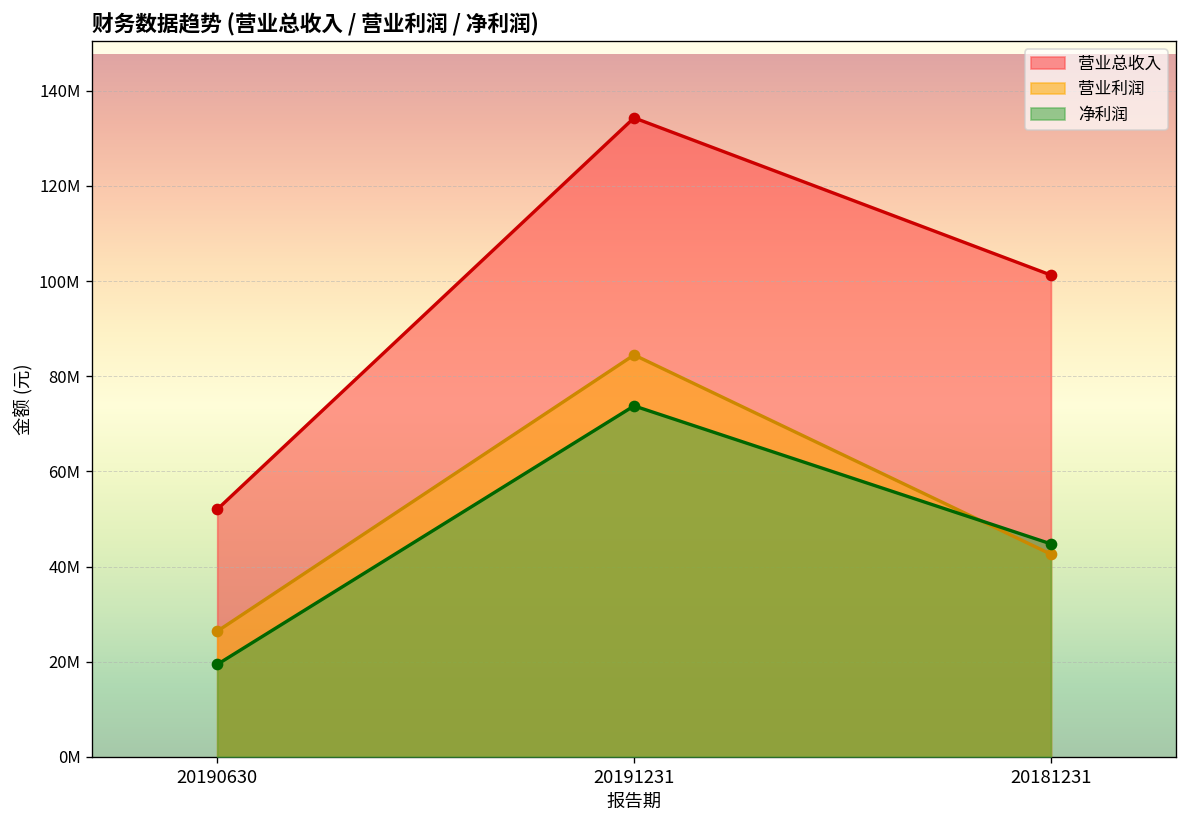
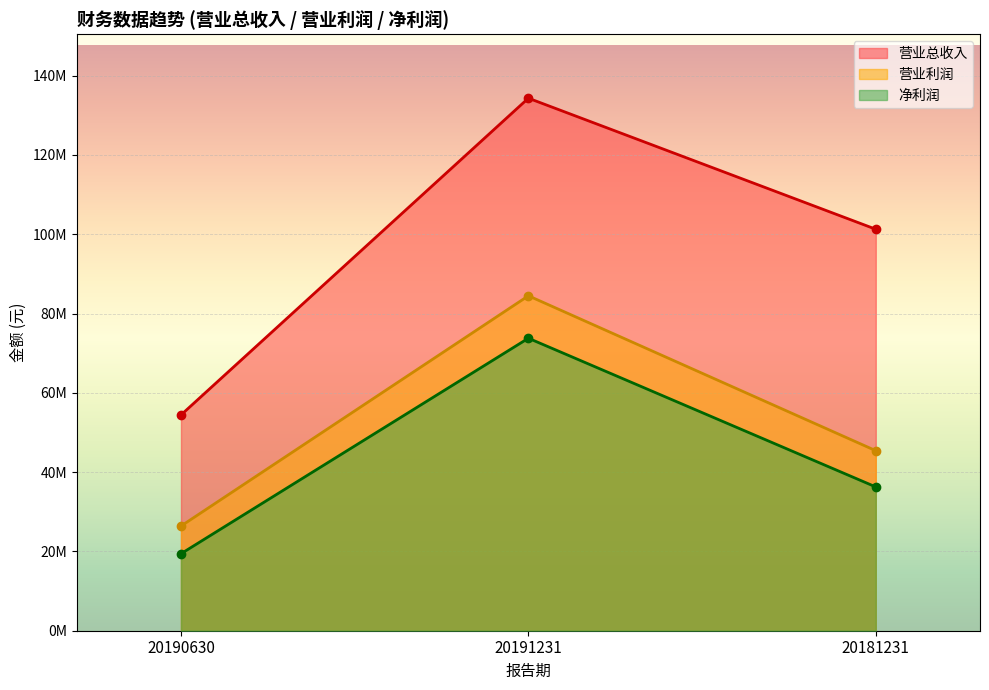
营业总收入, 20190630: 52000000 -> 54000000
营业利润, 20181231: 43000000 -> 45000000
净利润, 20181231: 45000000 -> 36000000
